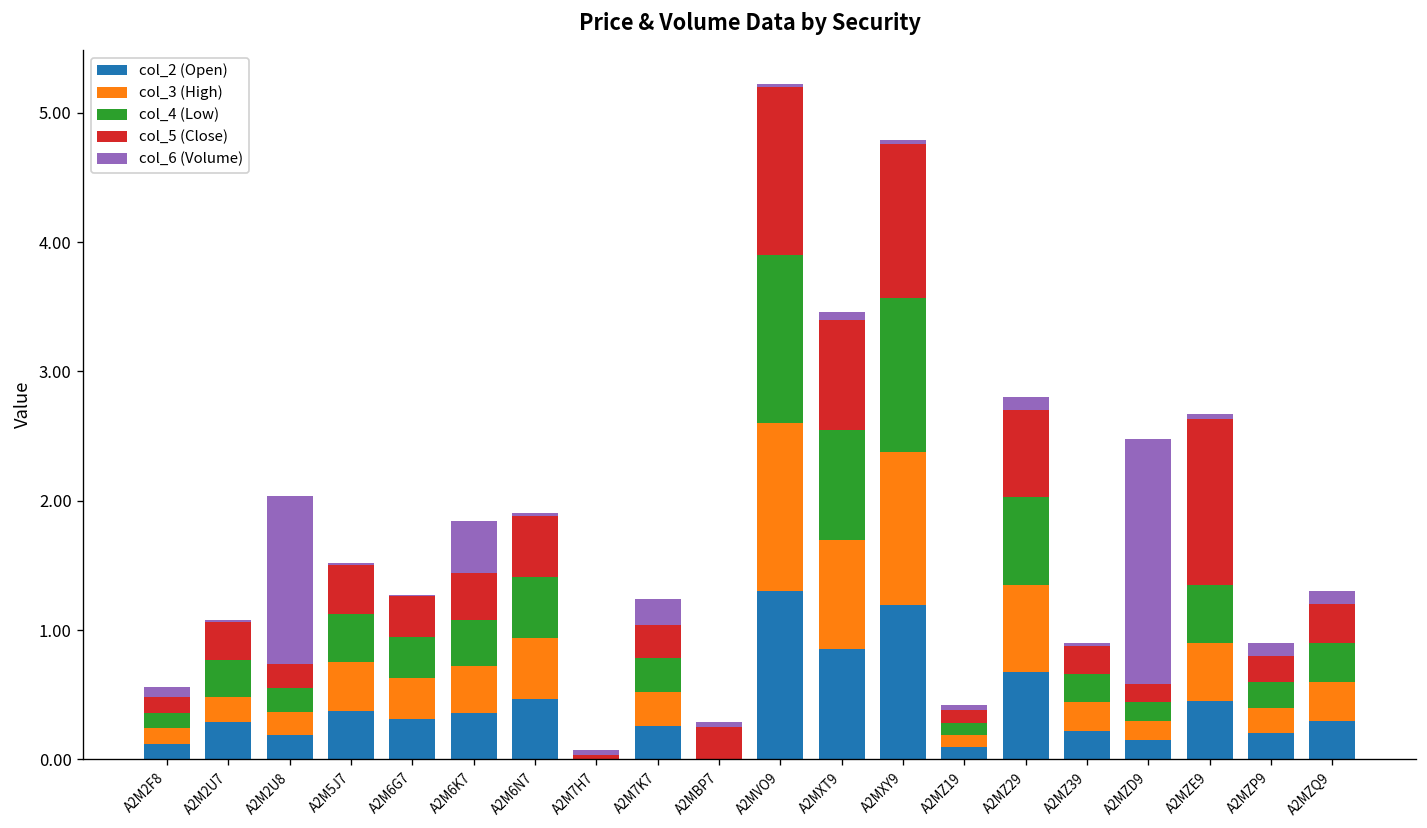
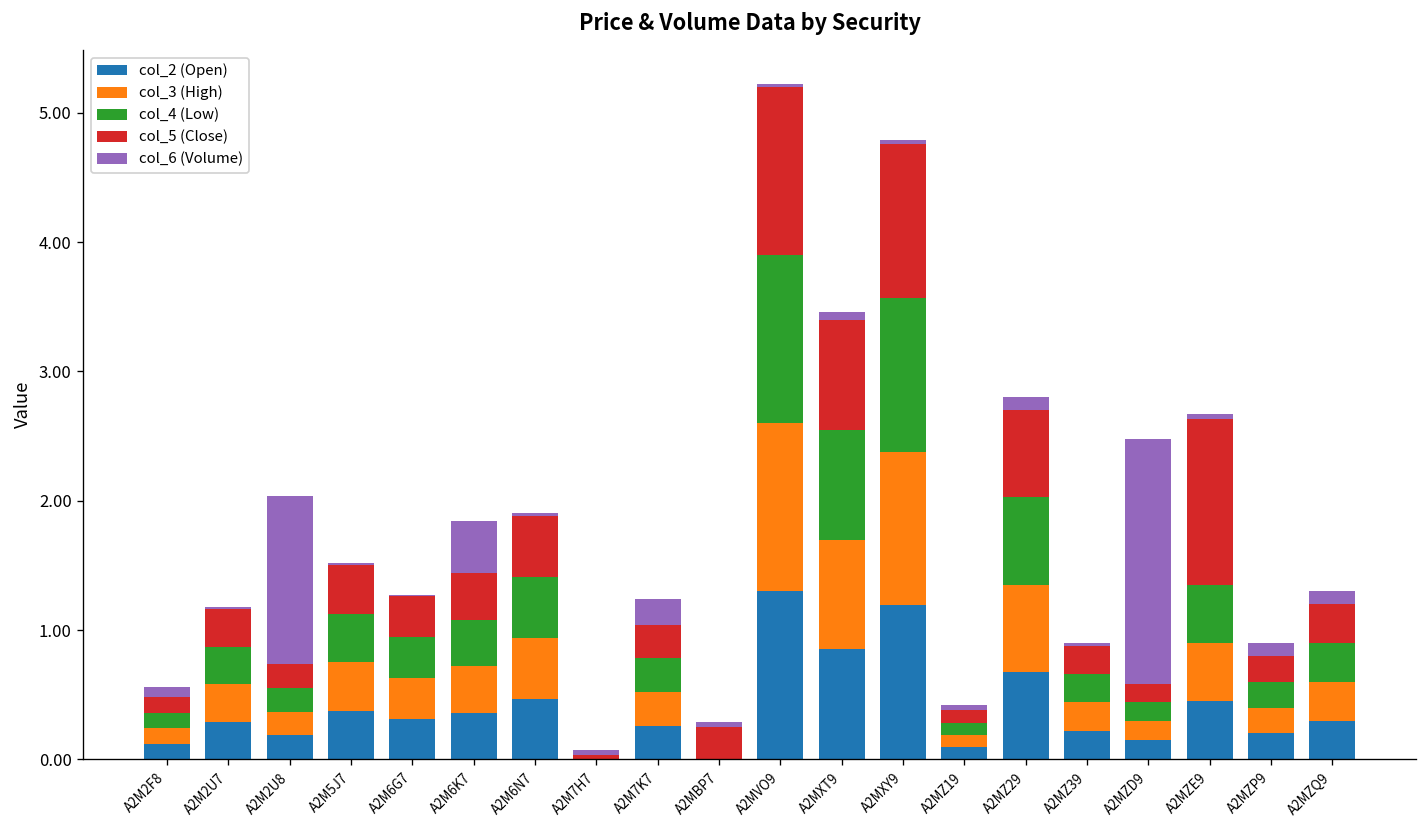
col_3 (High), A2M2U7: 0.19 -> 0.29
